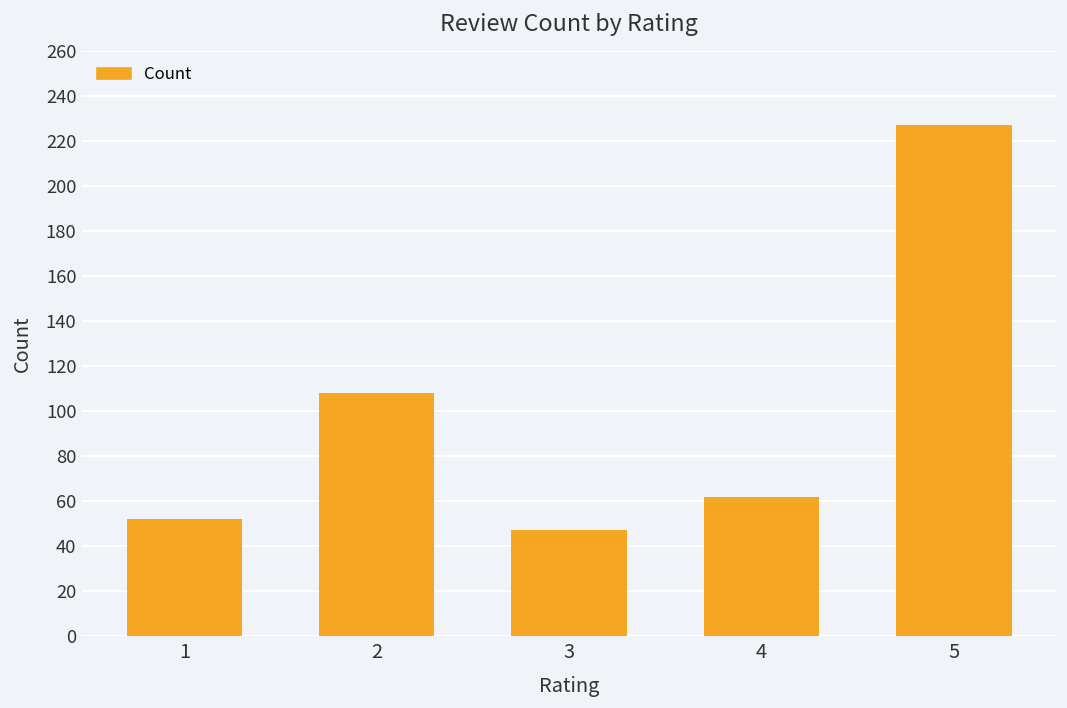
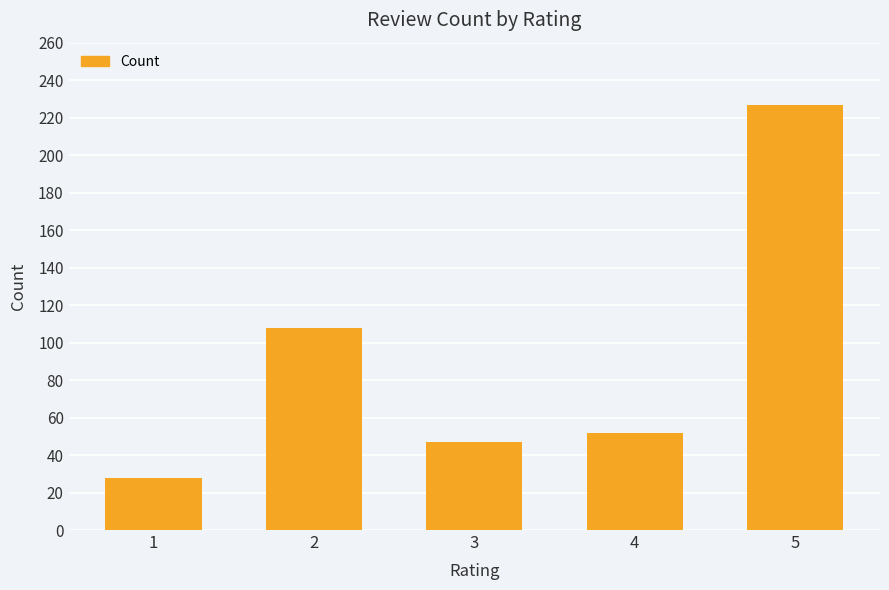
1: 52 -> 28
4: 62 -> 52
